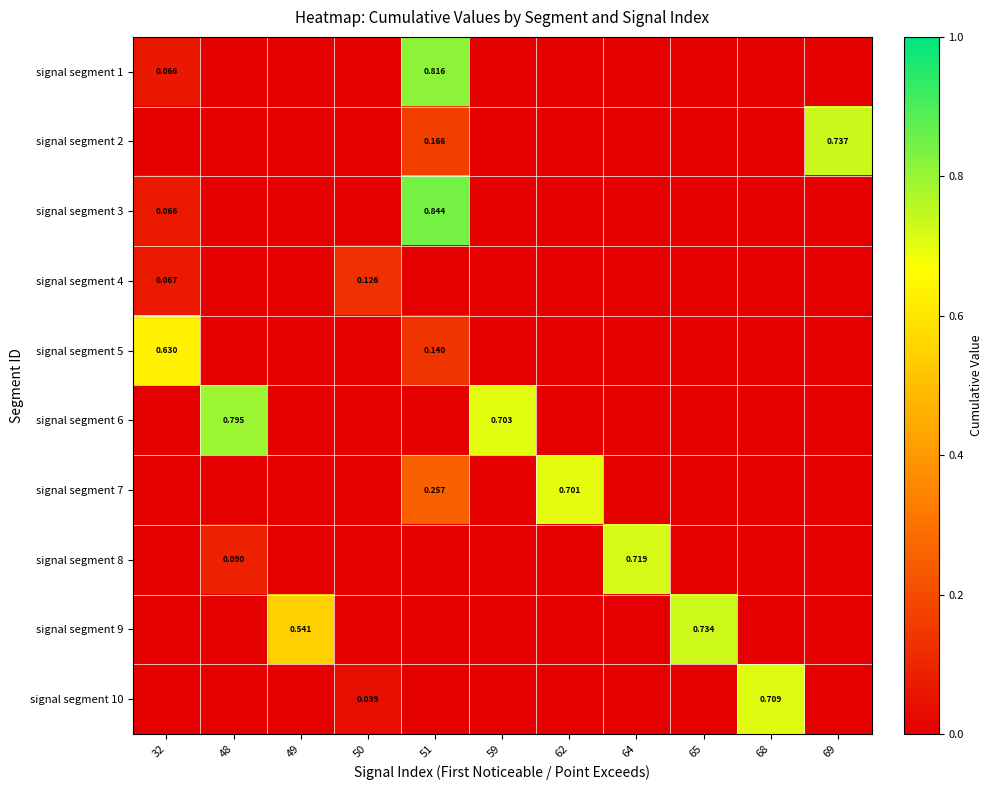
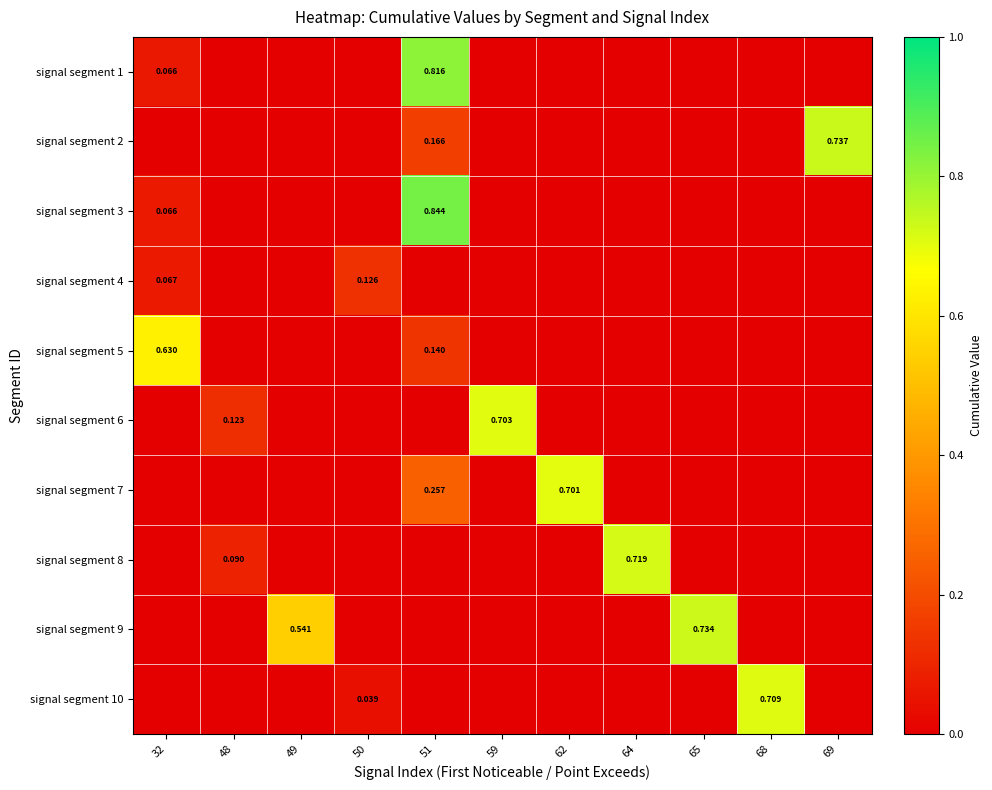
signal segment 6, 48: 0.795 -> 0.123
